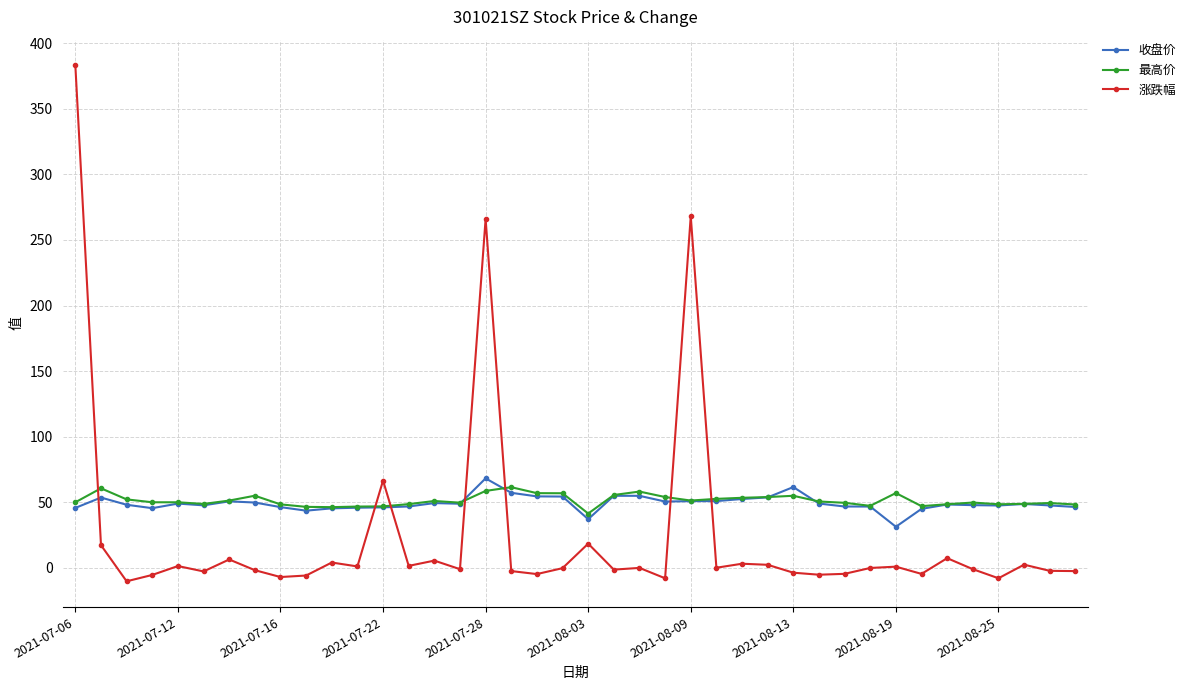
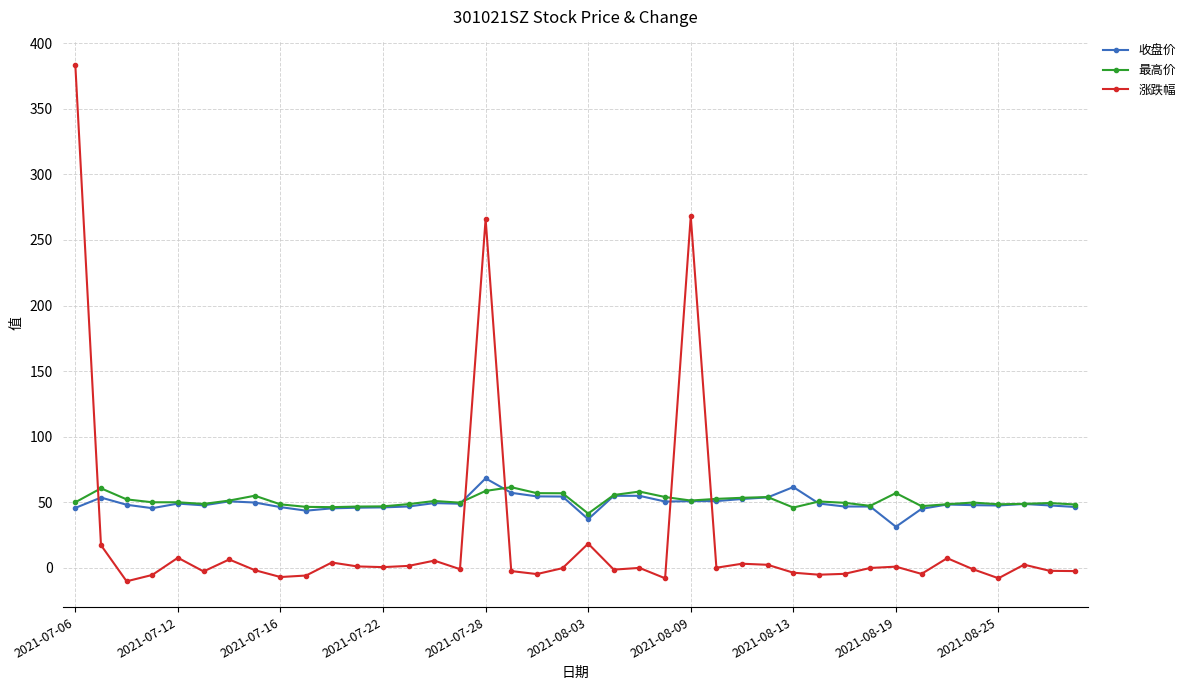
涨跌幅, 2021-07-12: 1 -> 8
涨跌幅, 2021-07-22: 67 -> 1
最高价, 2021-08-13: 55 -> 46
